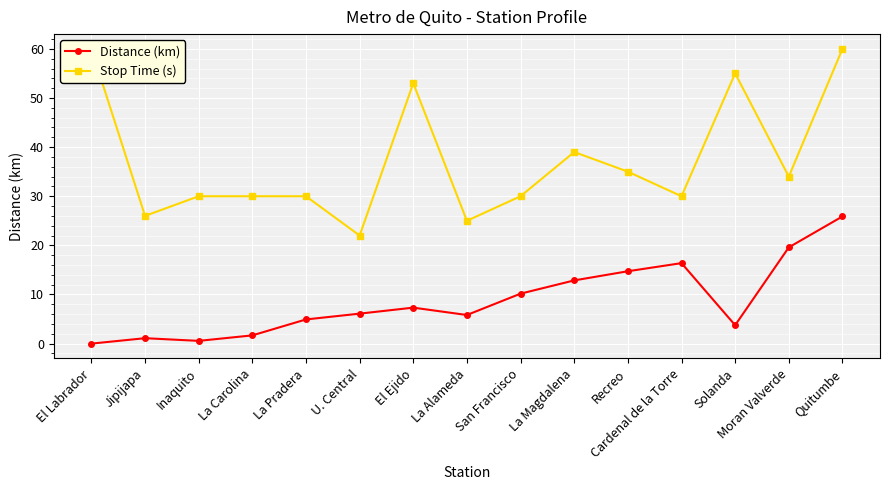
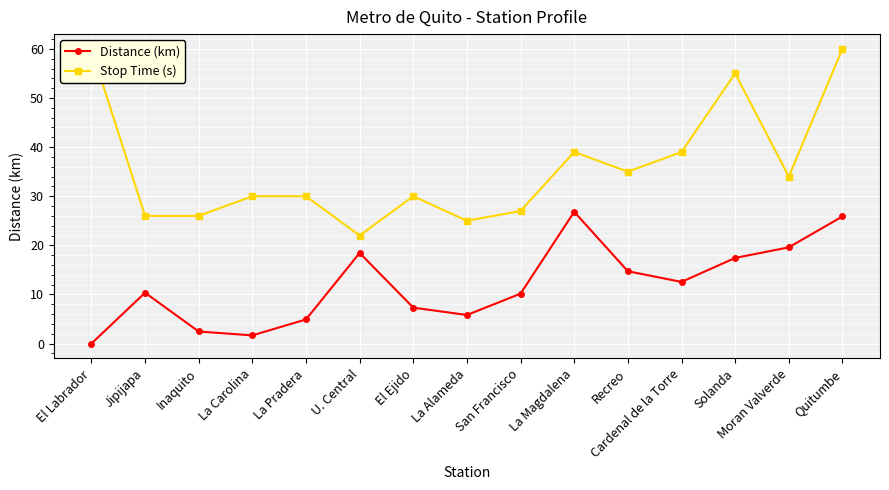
Distance (km), Jipijapa: 1 -> 10
Distance (km), Inaquito: 1 -> 2
Stop Time (s), Inaquito: 30 -> 26
Distance (km), U. Central: 6 -> 18
Stop Time (s), El Ejido: 53 -> 30
Stop Time (s), San Francisco: 30 -> 27
Distance (km), La Magdalena: 13 -> 27
Distance (km), Cardenal de la Torre: 16 -> 13
Stop Time (s), Cardenal de la Torre: 30 -> 39
Distance (km), Solanda: 4 -> 17
